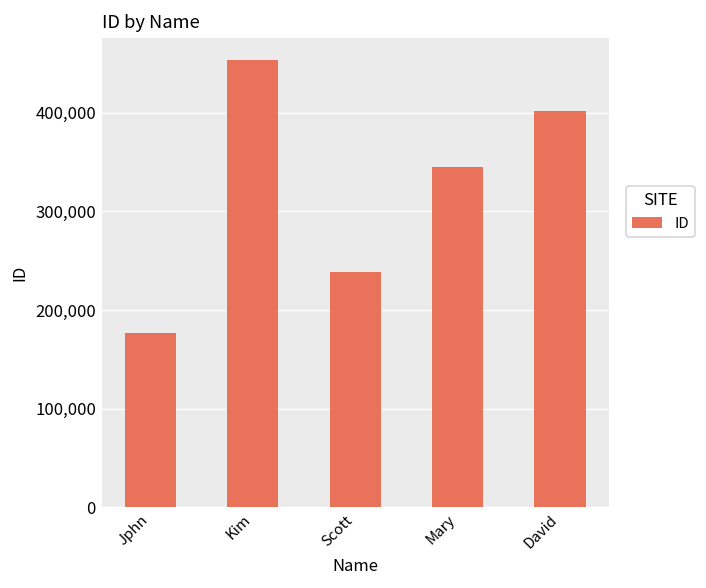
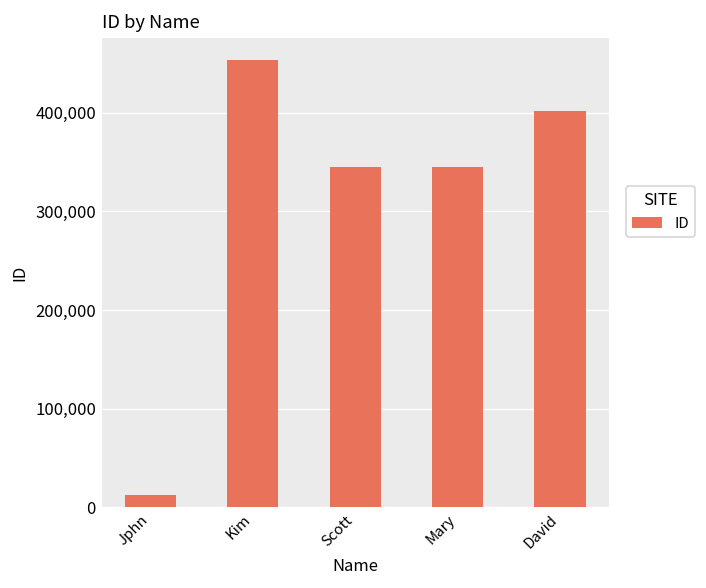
Jphn: 180,000 -> 10,000
Scott: 240,000 -> 350,000
